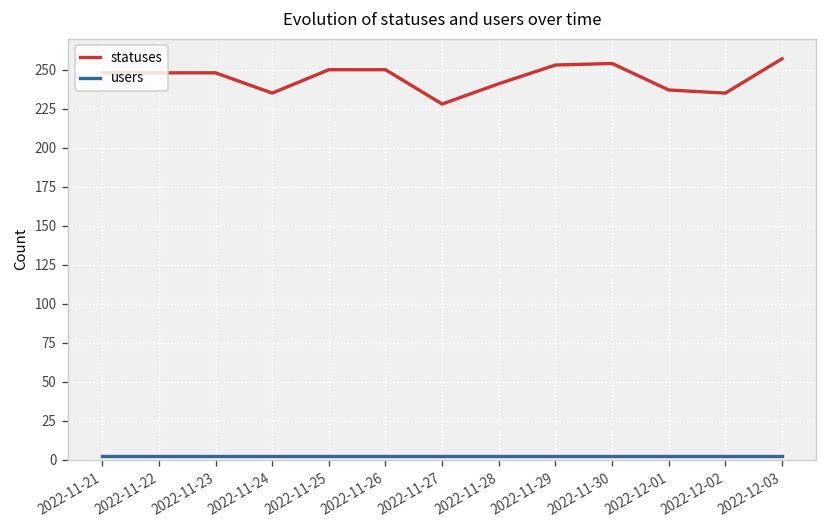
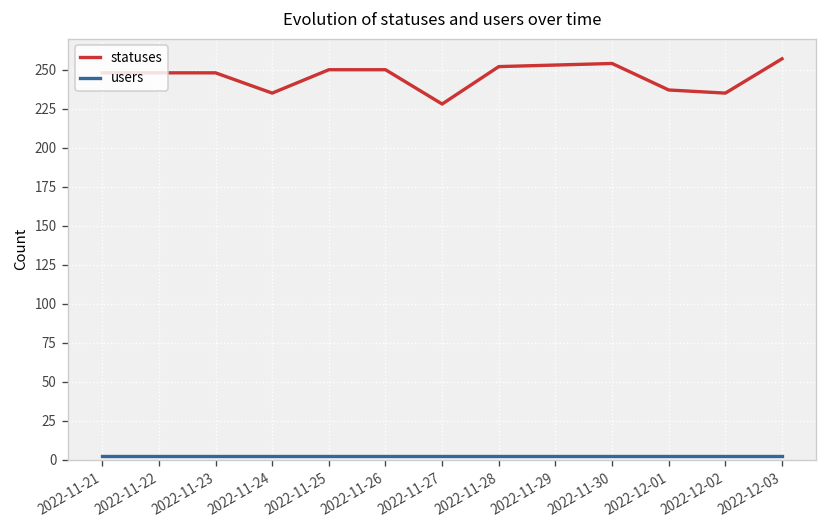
statuses, 2022-11-28: 241 -> 252
